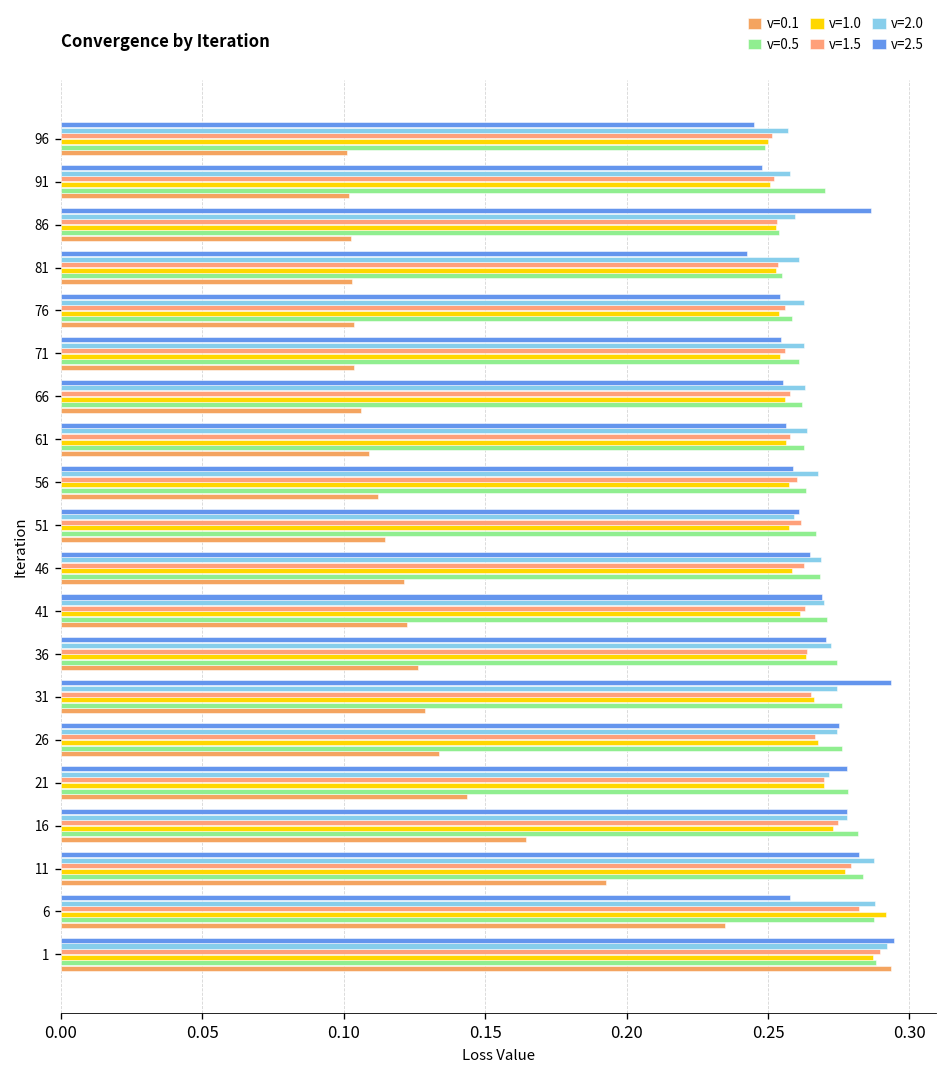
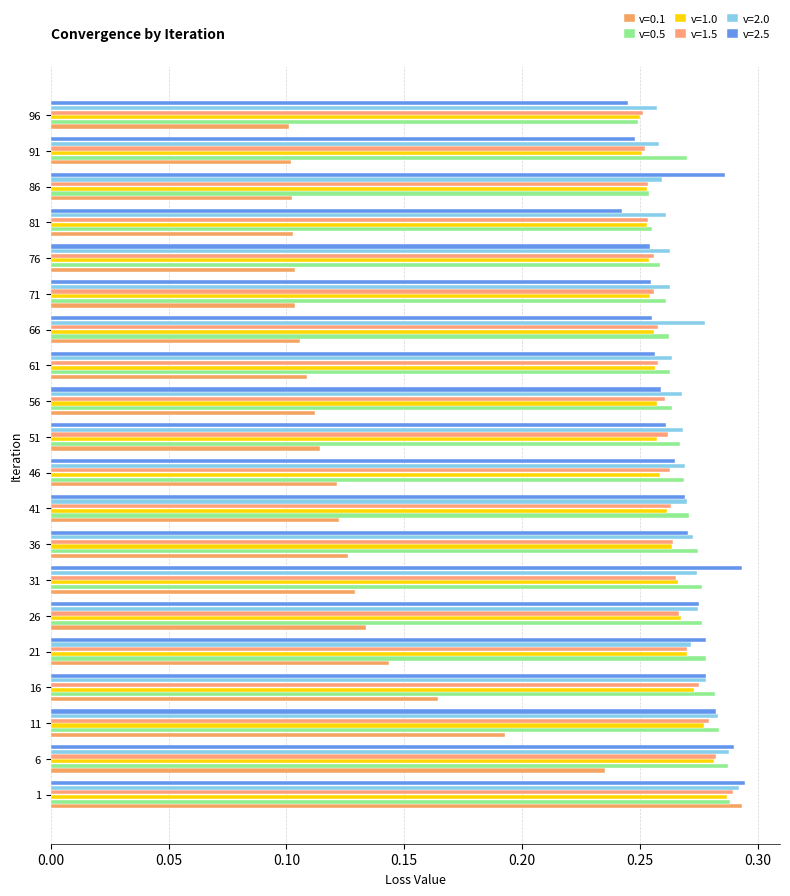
v=2.0, 66: 0.263 -> 0.278
v=2.0, 51: 0.259 -> 0.268
v=2.0, 11: 0.288 -> 0.283
v=2.5, 6: 0.258 -> 0.290
v=1.0, 6: 0.292 -> 0.281
